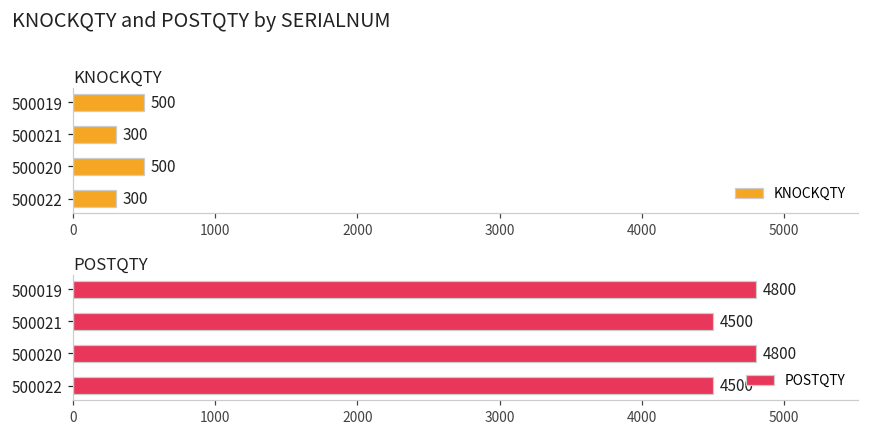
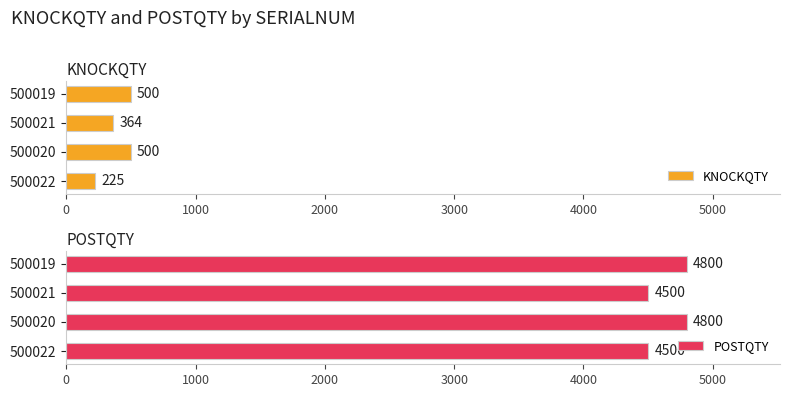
KNOCKQTY, 500021: 300 -> 364
KNOCKQTY, 500022: 300 -> 225
